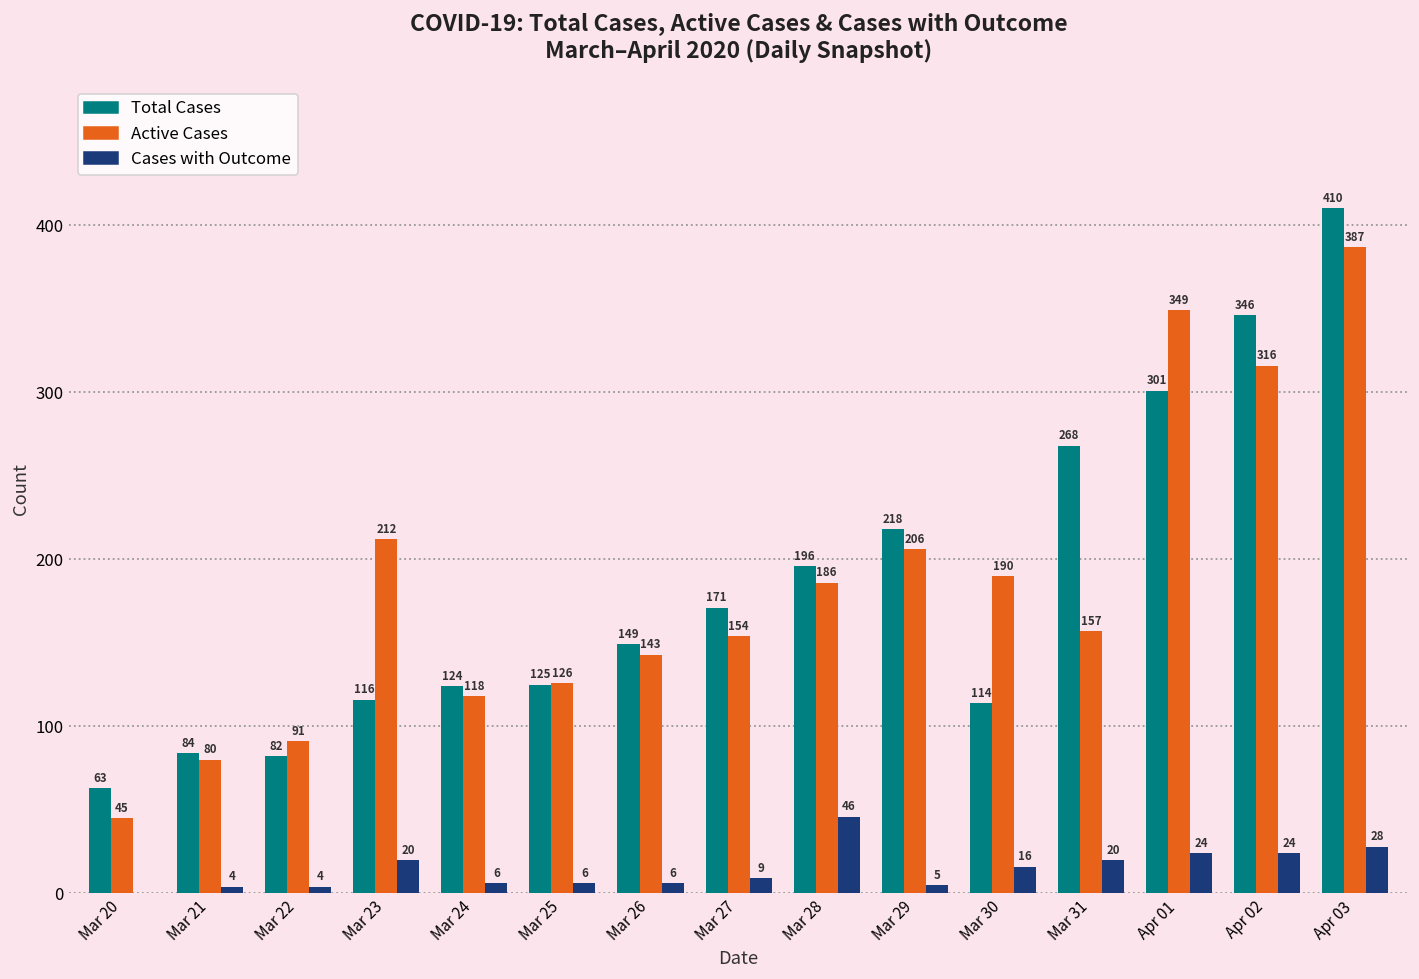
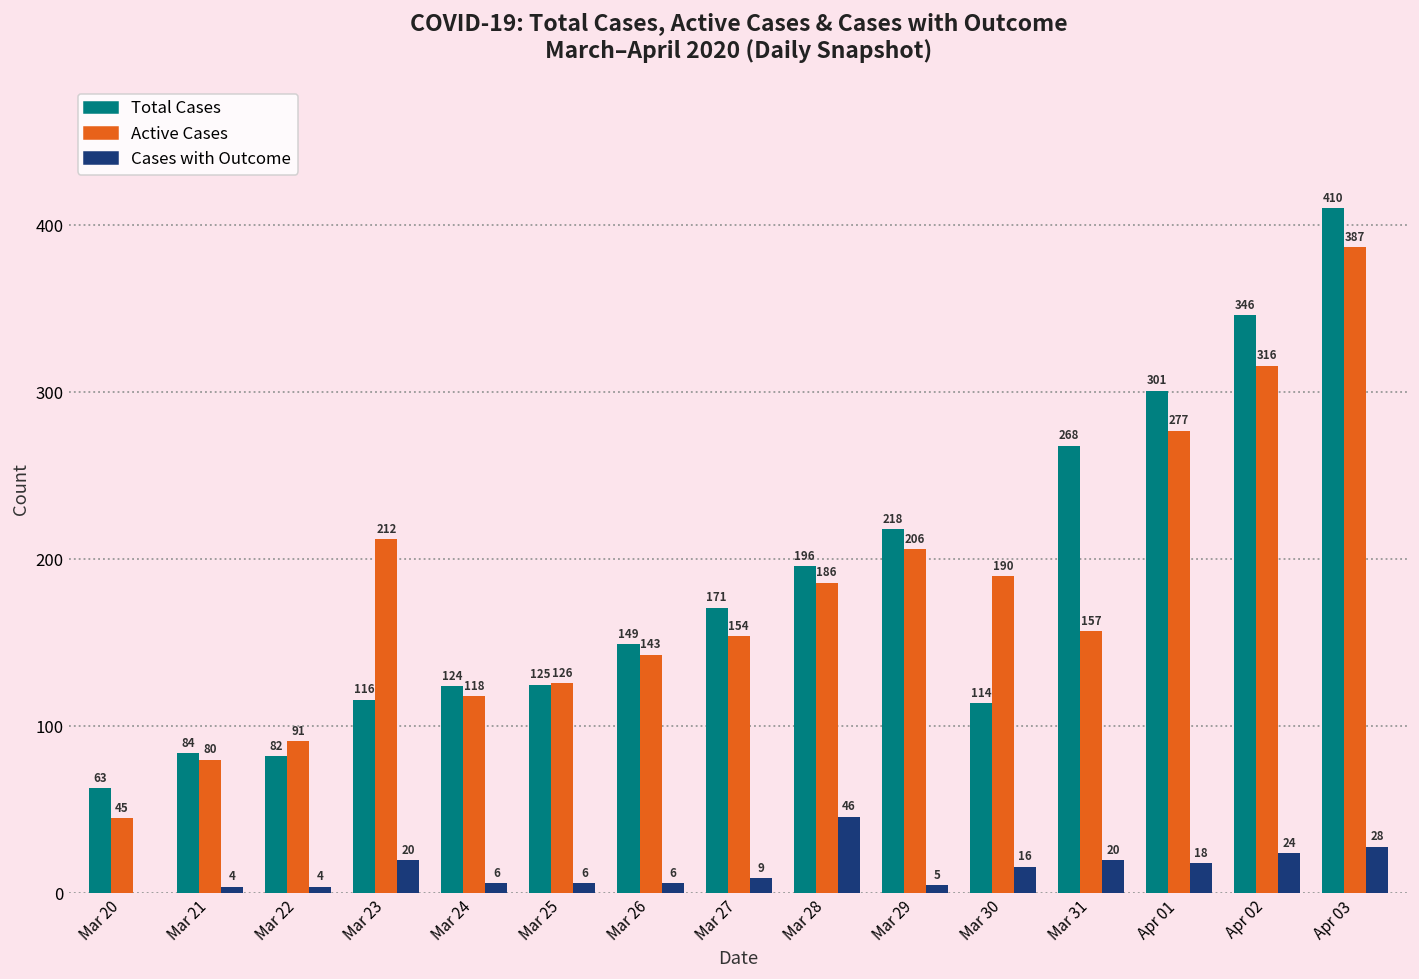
Active Cases, Apr 01: 349 -> 277
Cases with Outcome, Apr 01: 24 -> 18
